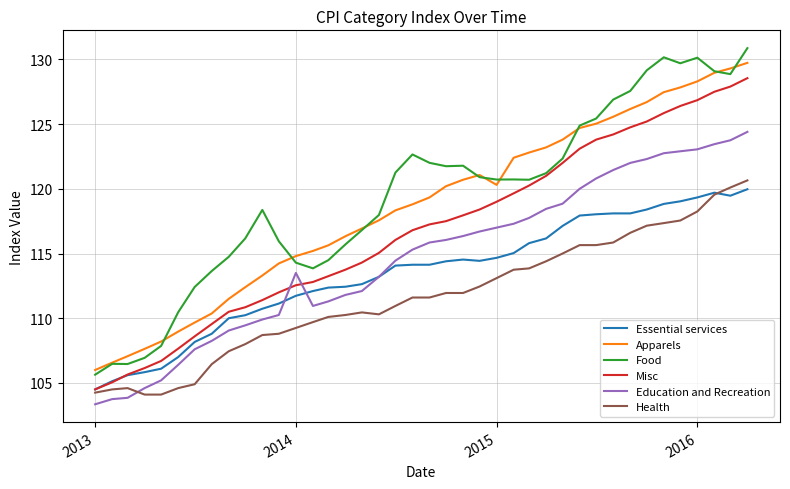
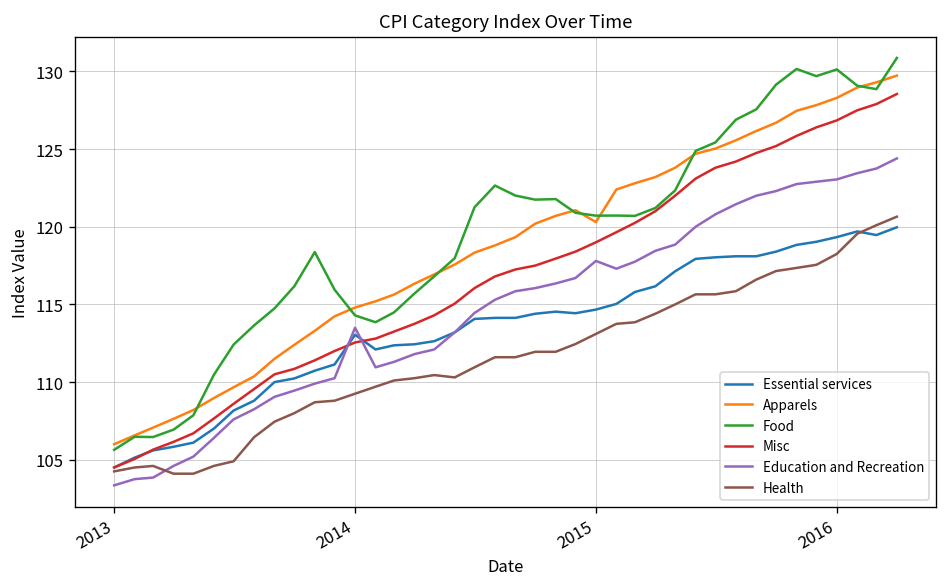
Essential services, 2014: 111.7 -> 113.0
Education and Recreation, 2015: 117.0 -> 117.8
